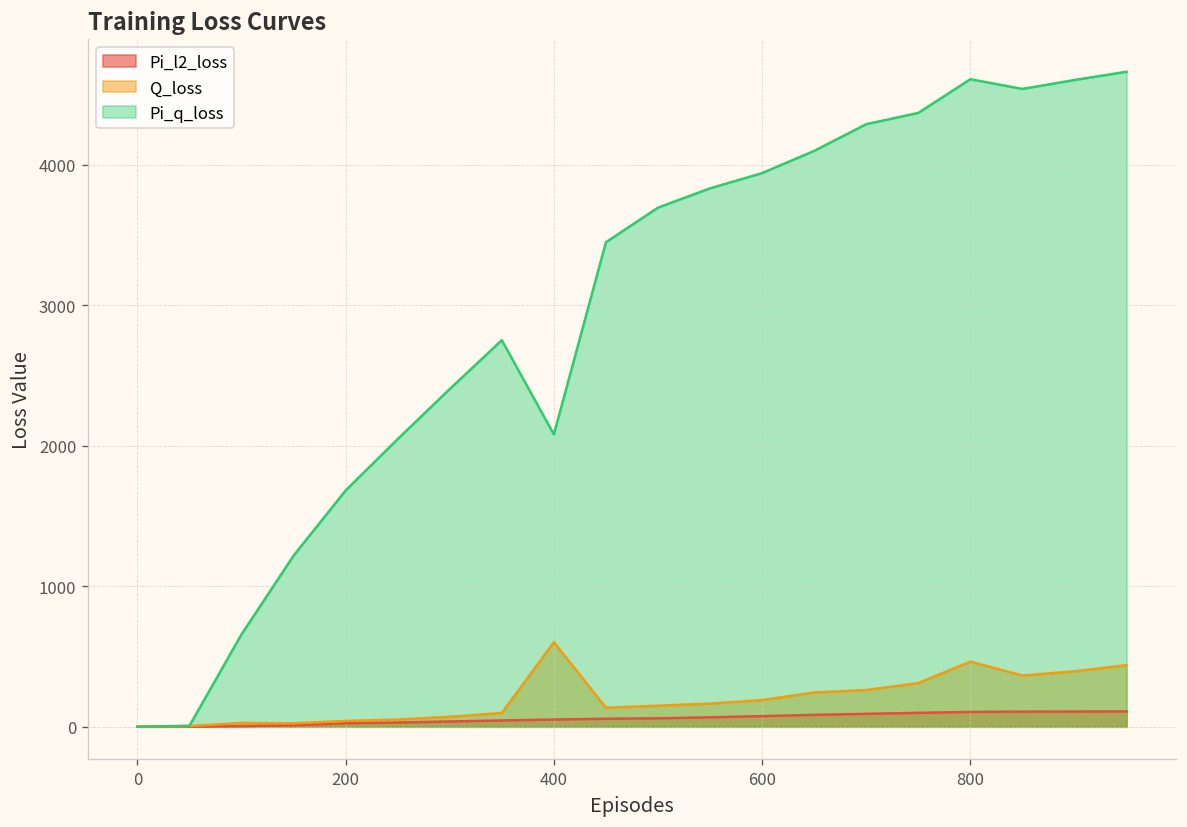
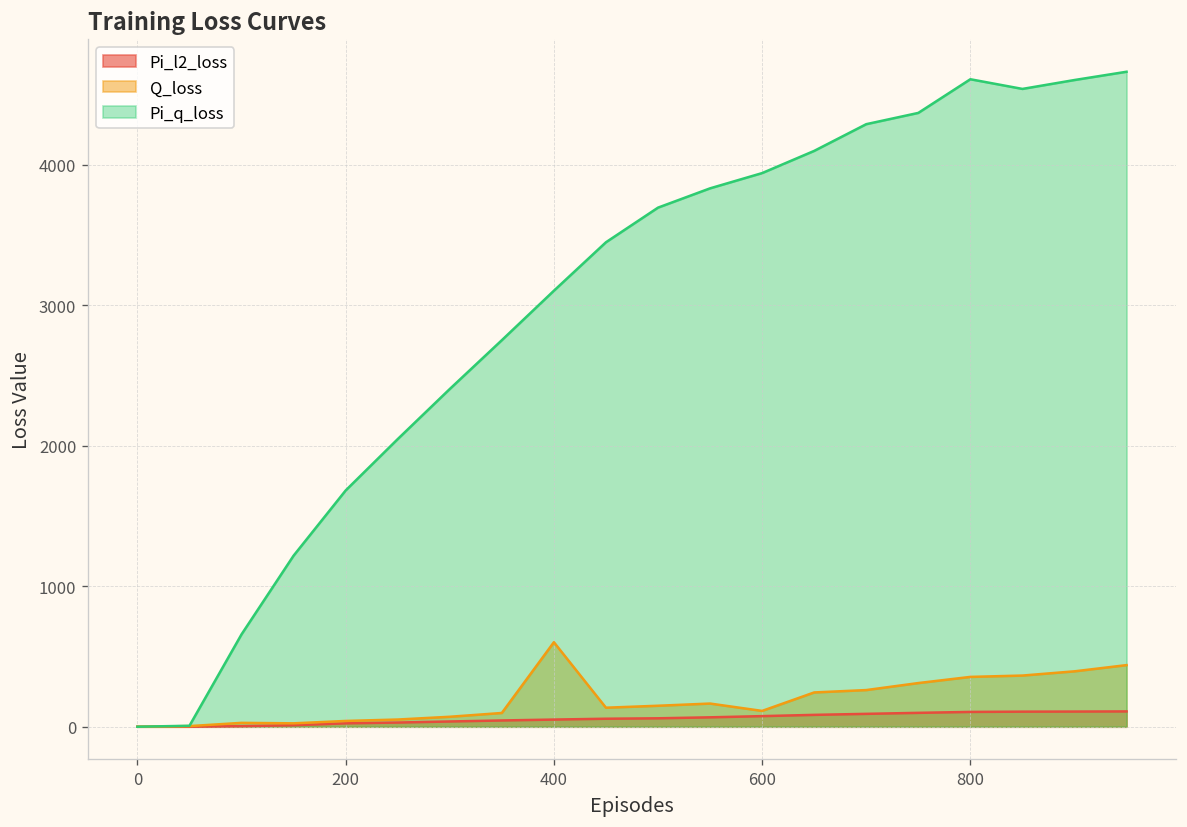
Pi_q_loss, 400: 2080 -> 3100
Q_loss, 600: 190 -> 110
Q_loss, 800: 460 -> 350
